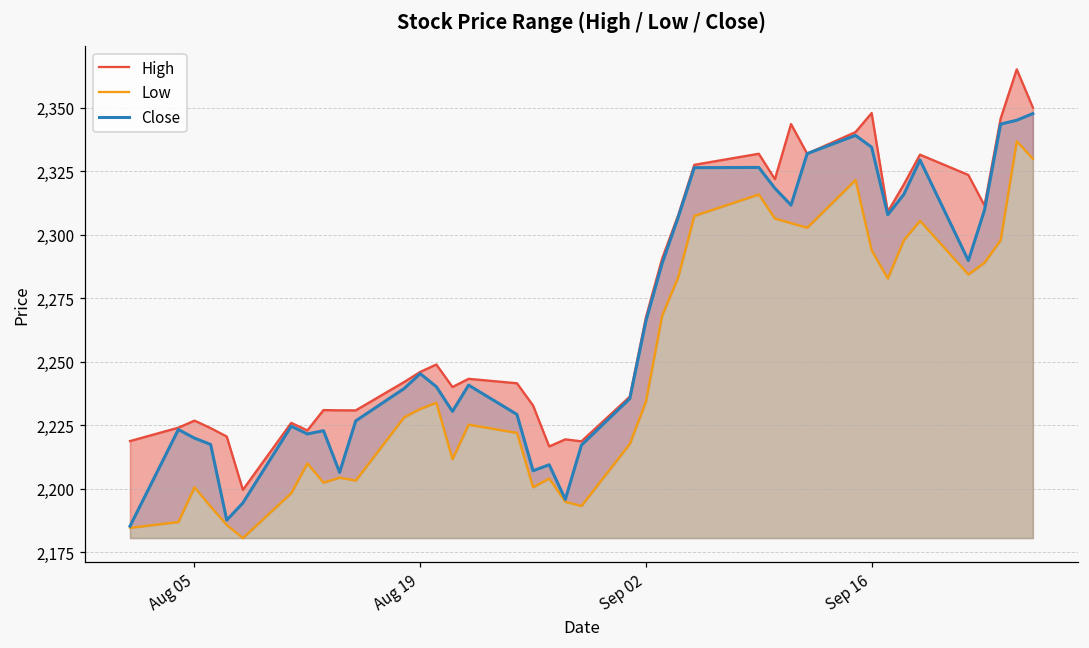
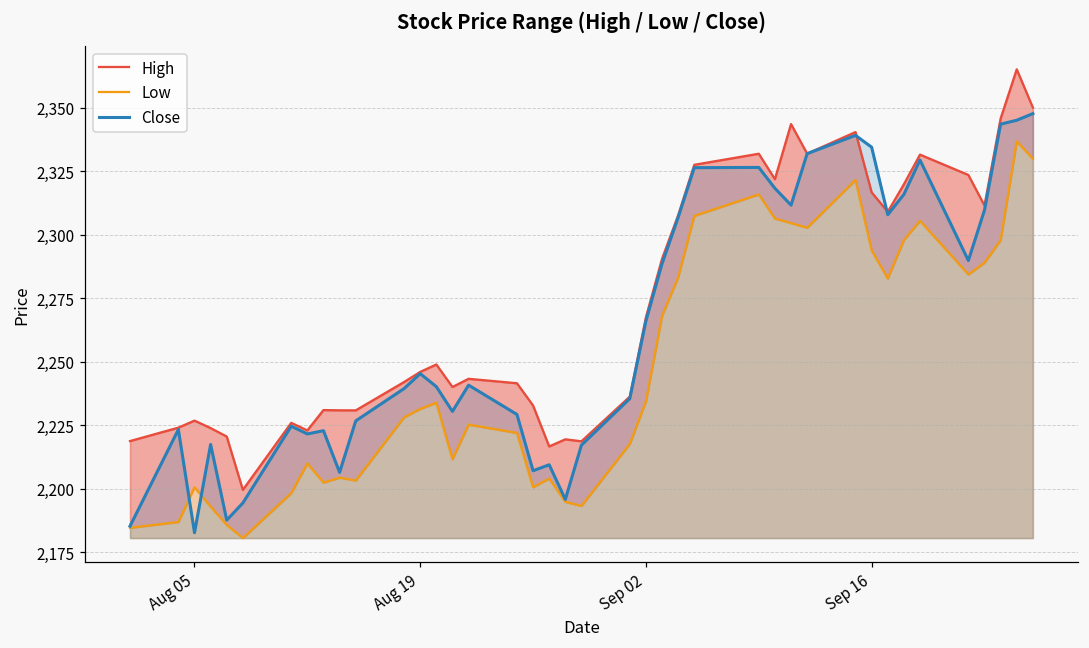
Close, Aug 05: 2,220 -> 2,183
High, Sep 16: 2,348 -> 2,317
